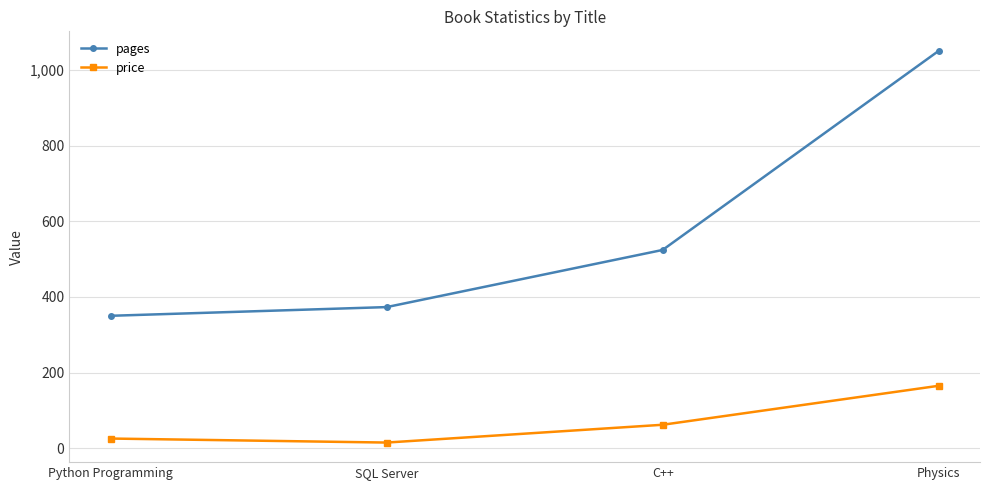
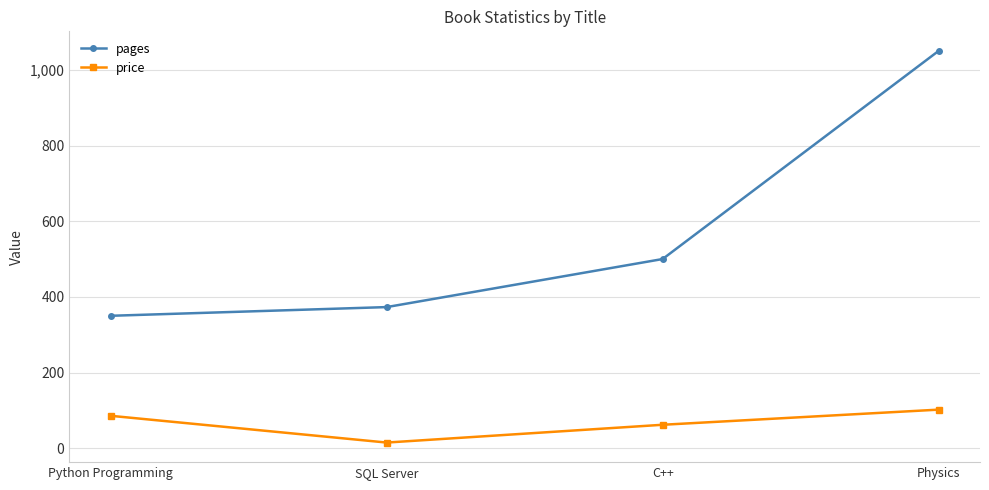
price, Python Programming: 30 -> 90
pages, C++: 520 -> 500
price, Physics: 170 -> 100
